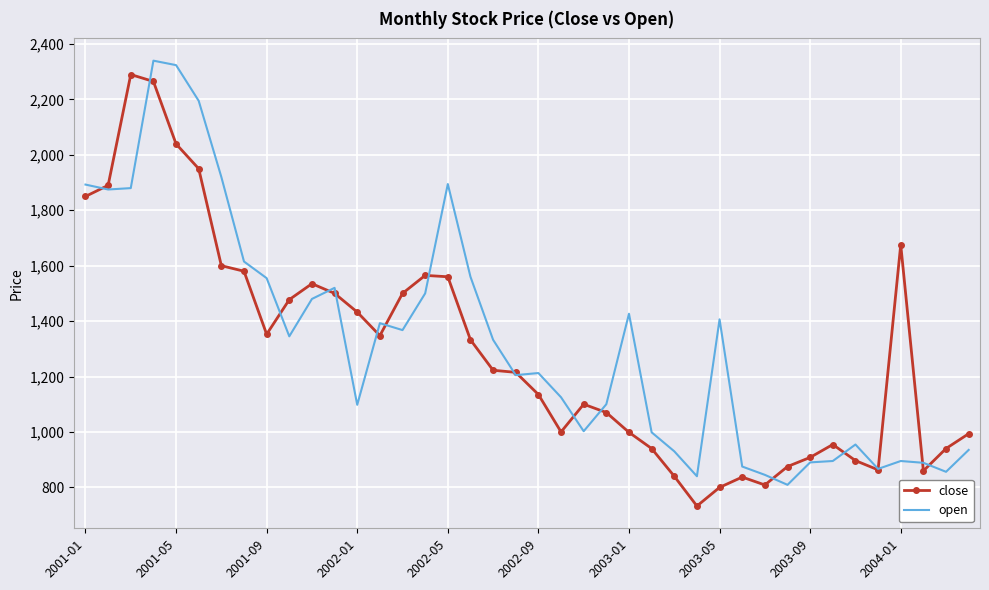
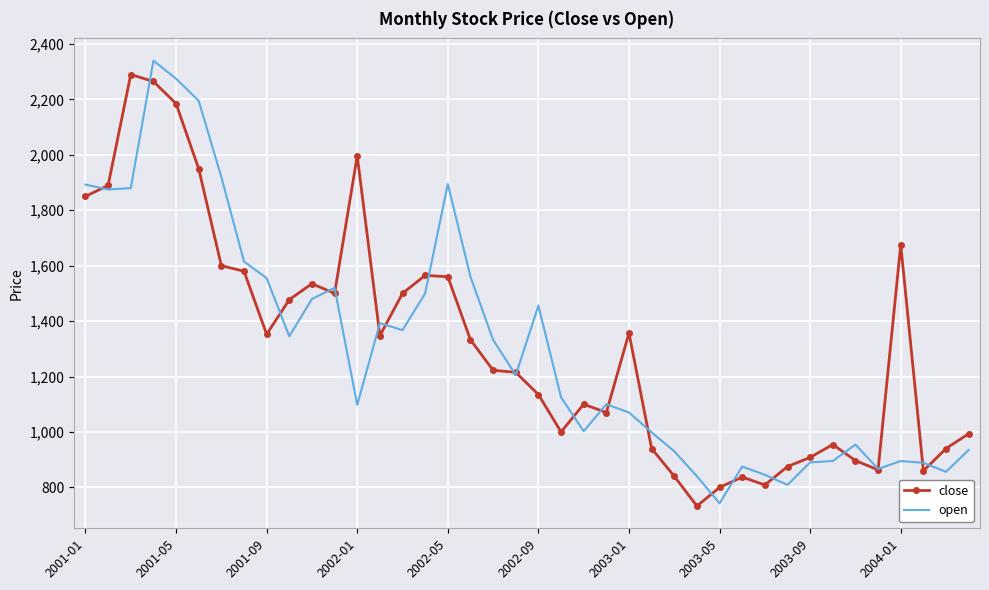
close, 2001-05: 2,040 -> 2,190
open, 2001-05: 2,320 -> 2,280
close, 2002-01: 1,430 -> 2,000
open, 2002-09: 1,210 -> 1,460
close, 2003-01: 1,000 -> 1,360
open, 2003-01: 1,430 -> 1,070
open, 2003-05: 1,410 -> 740
